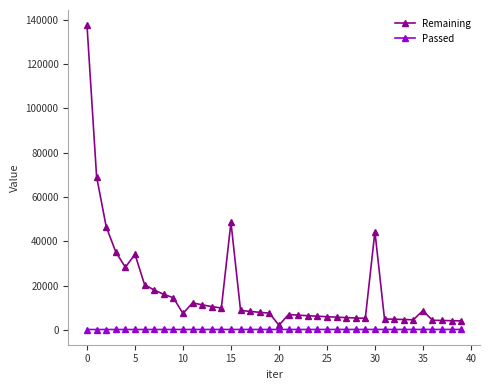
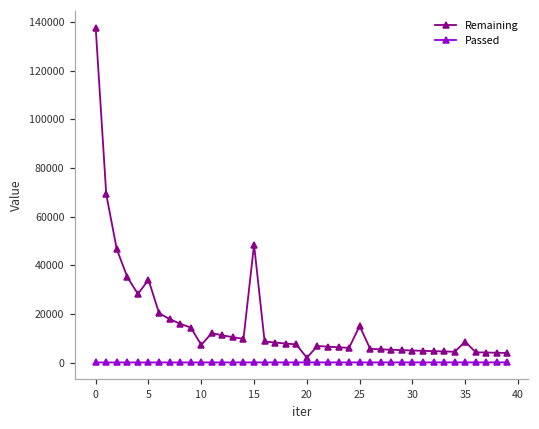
Remaining, 25: 6000 -> 15000
Remaining, 30: 44000 -> 5000
